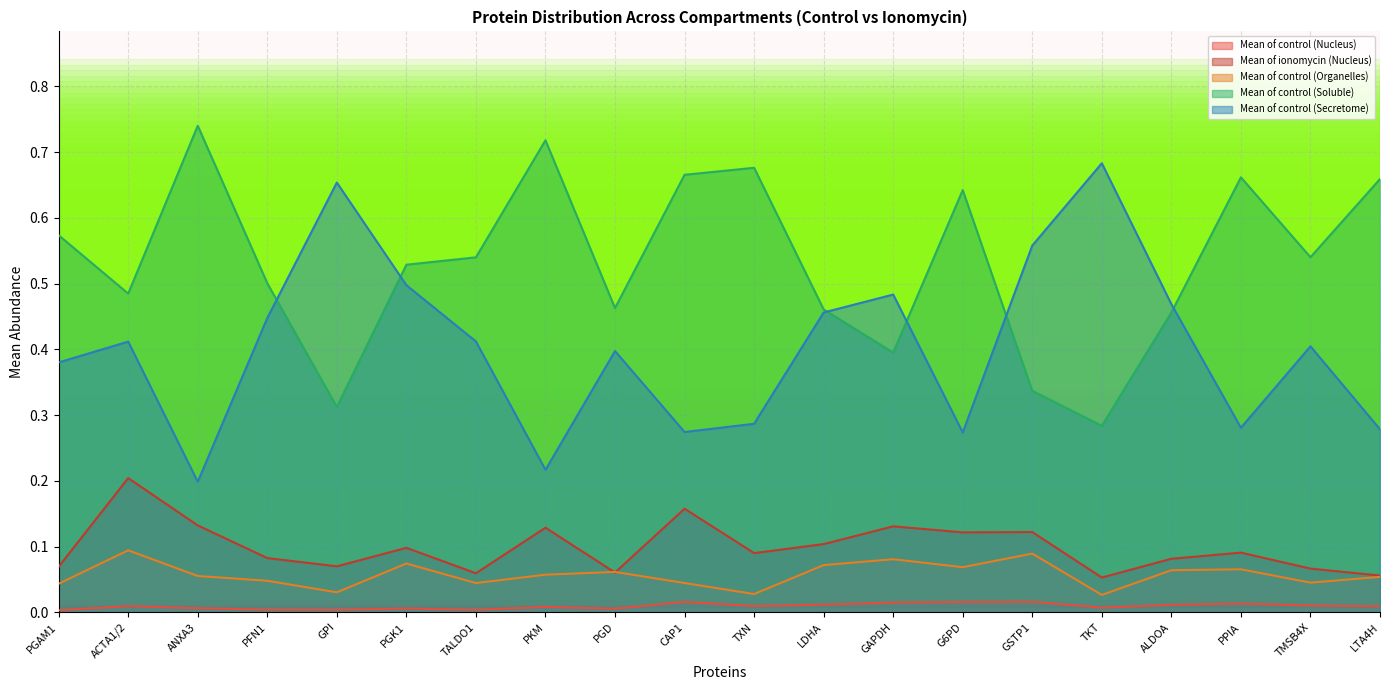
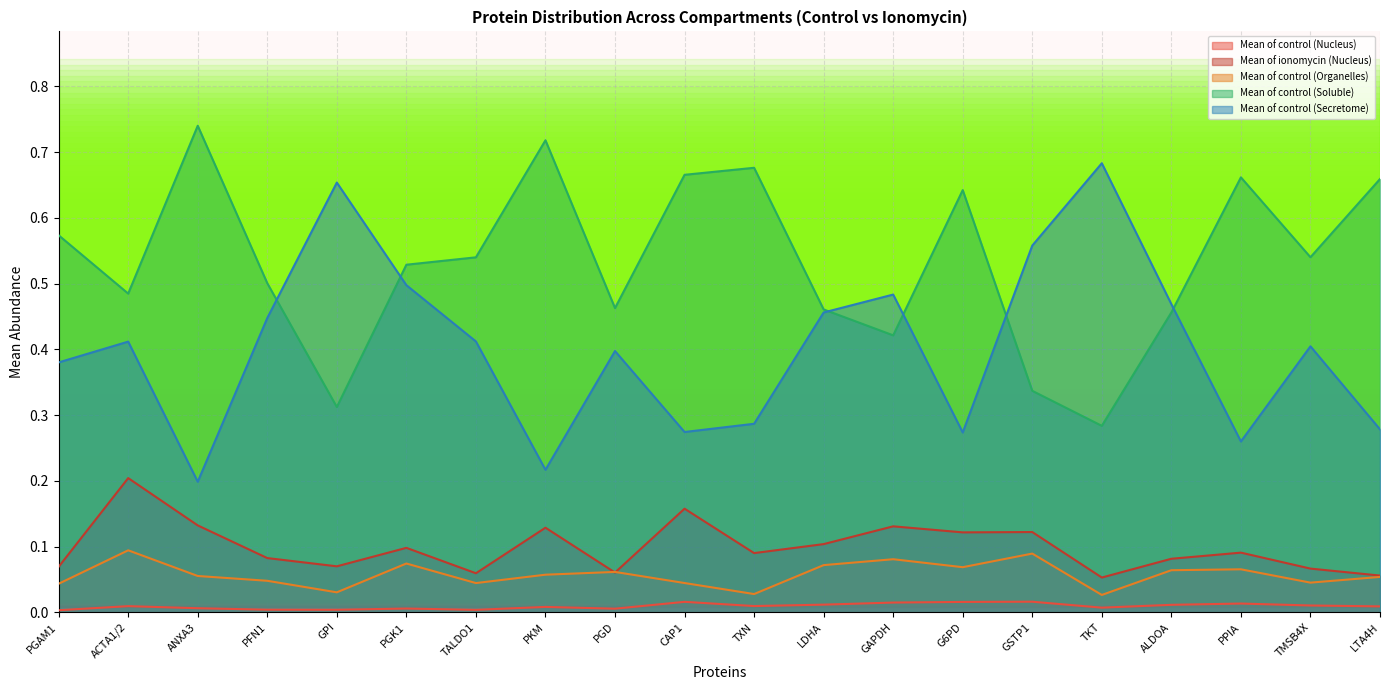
Mean of control (Soluble), GAPDH: 0.39 -> 0.42
Mean of control (Secretome), PPIA: 0.28 -> 0.26
